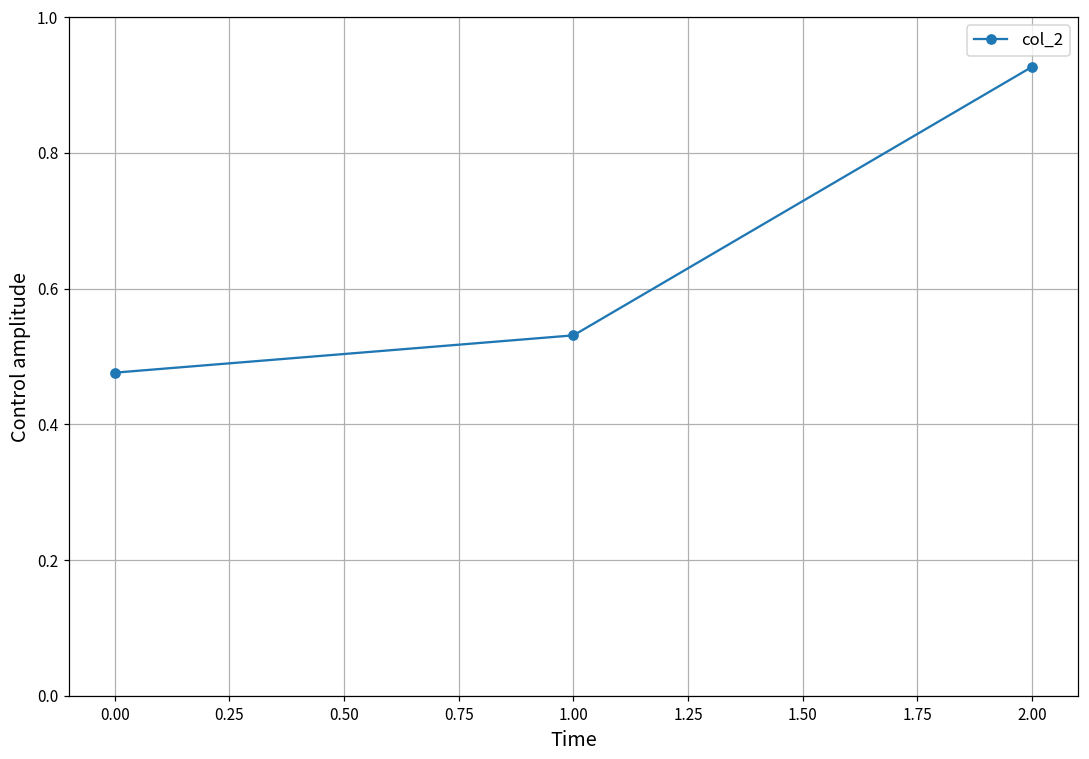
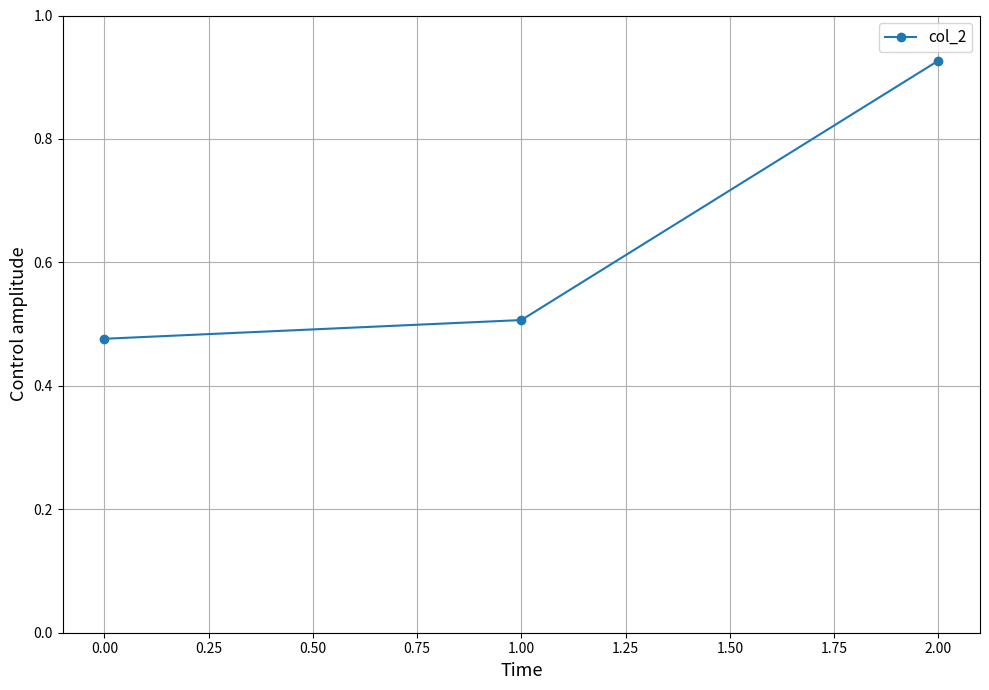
1.00: 0.53 -> 0.51
